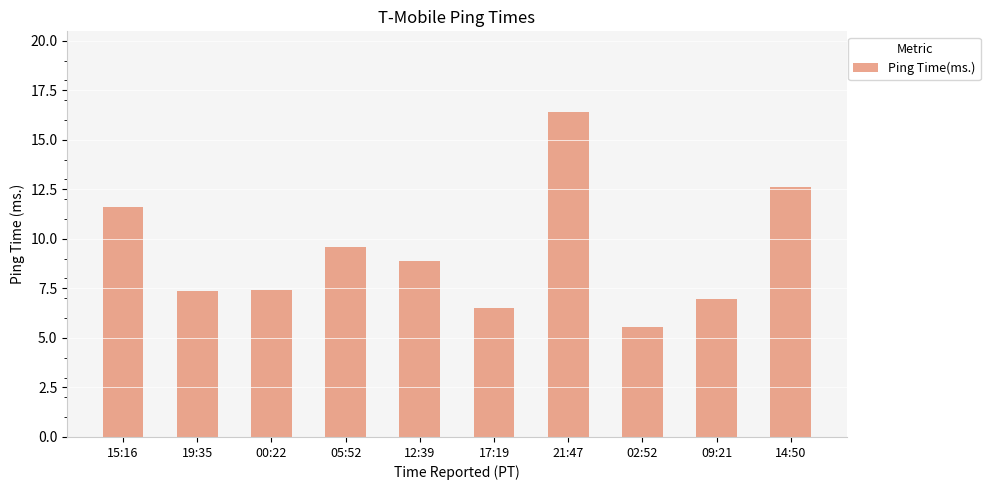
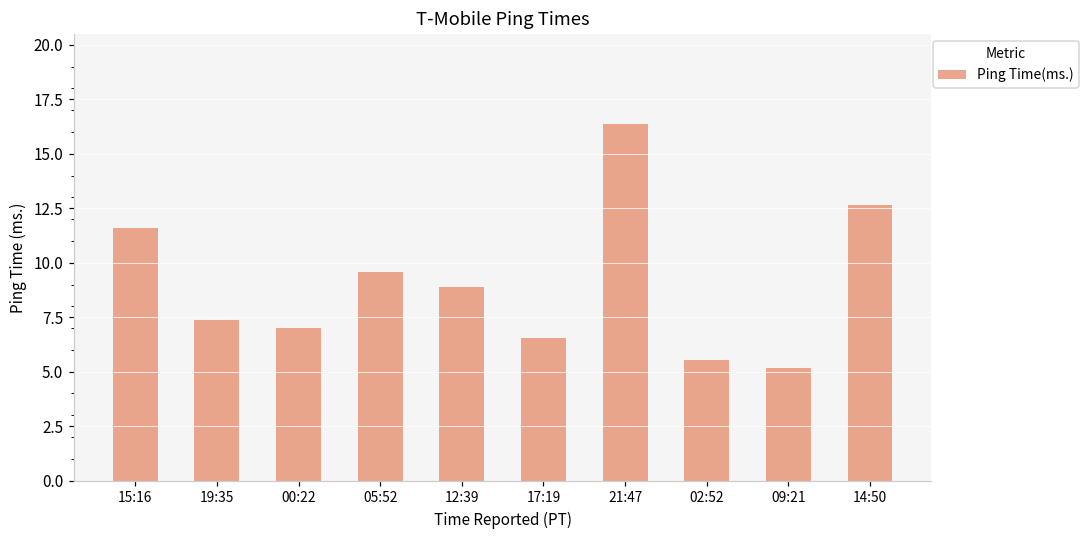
00:22: 7.4 -> 7.0
09:21: 6.9 -> 5.2
